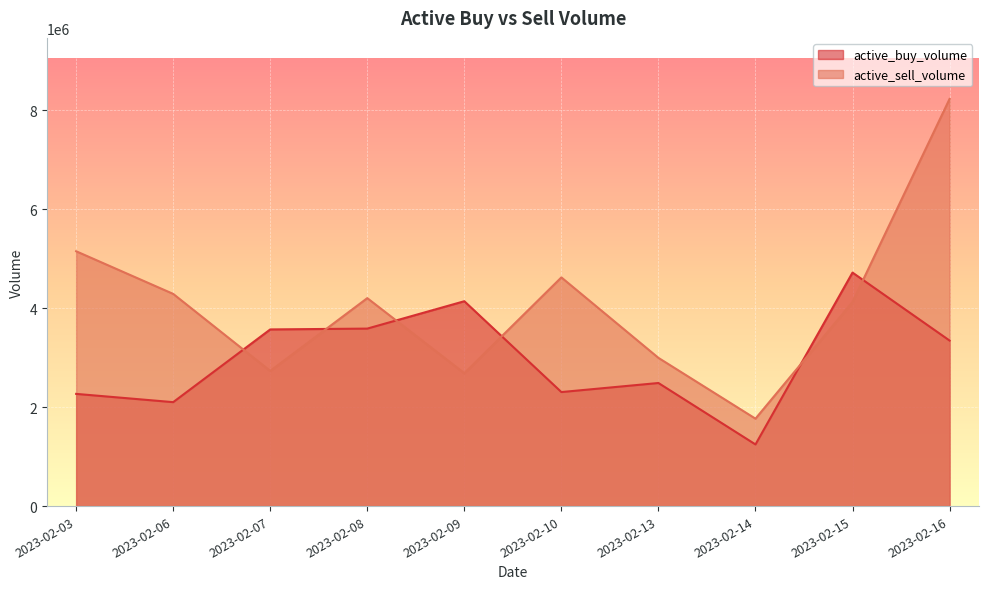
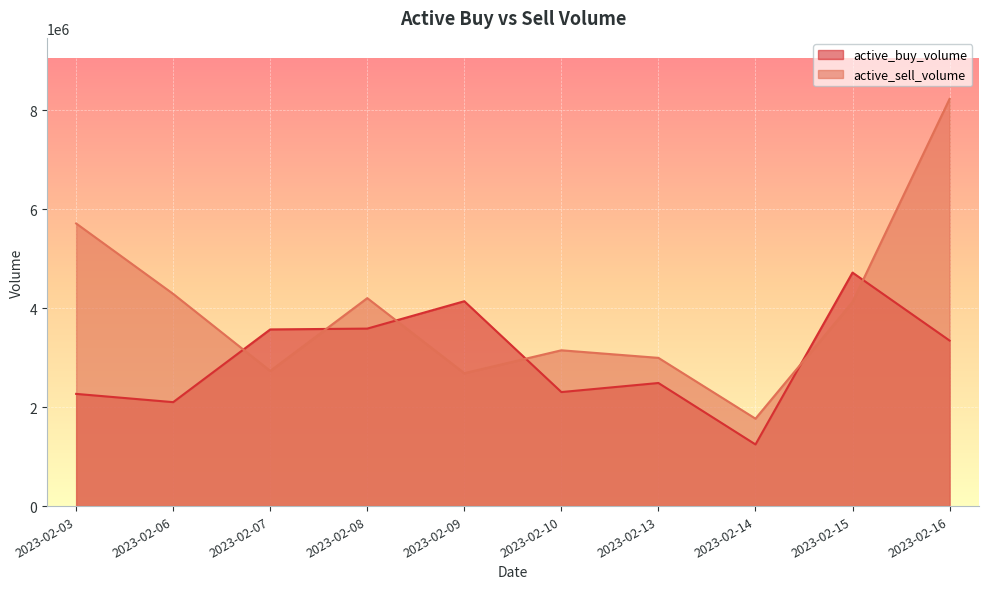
active_sell_volume, 2023-02-03: 5100000 -> 5700000
active_sell_volume, 2023-02-10: 4600000 -> 3100000
